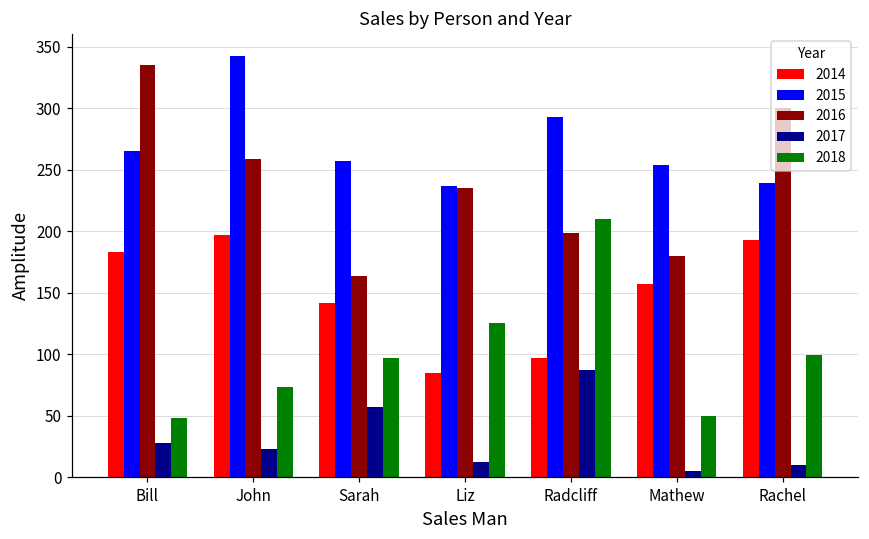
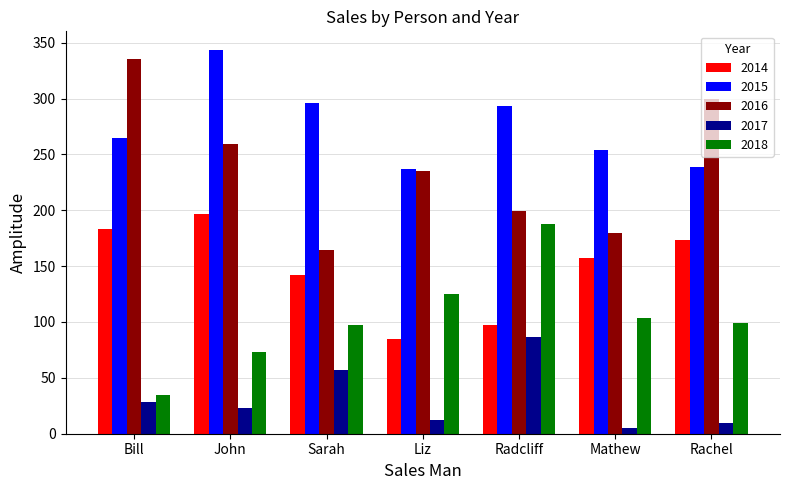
2018, Bill: 48 -> 35
2015, Sarah: 257 -> 296
2018, Radcliff: 210 -> 188
2018, Mathew: 50 -> 104
2014, Rachel: 193 -> 173
